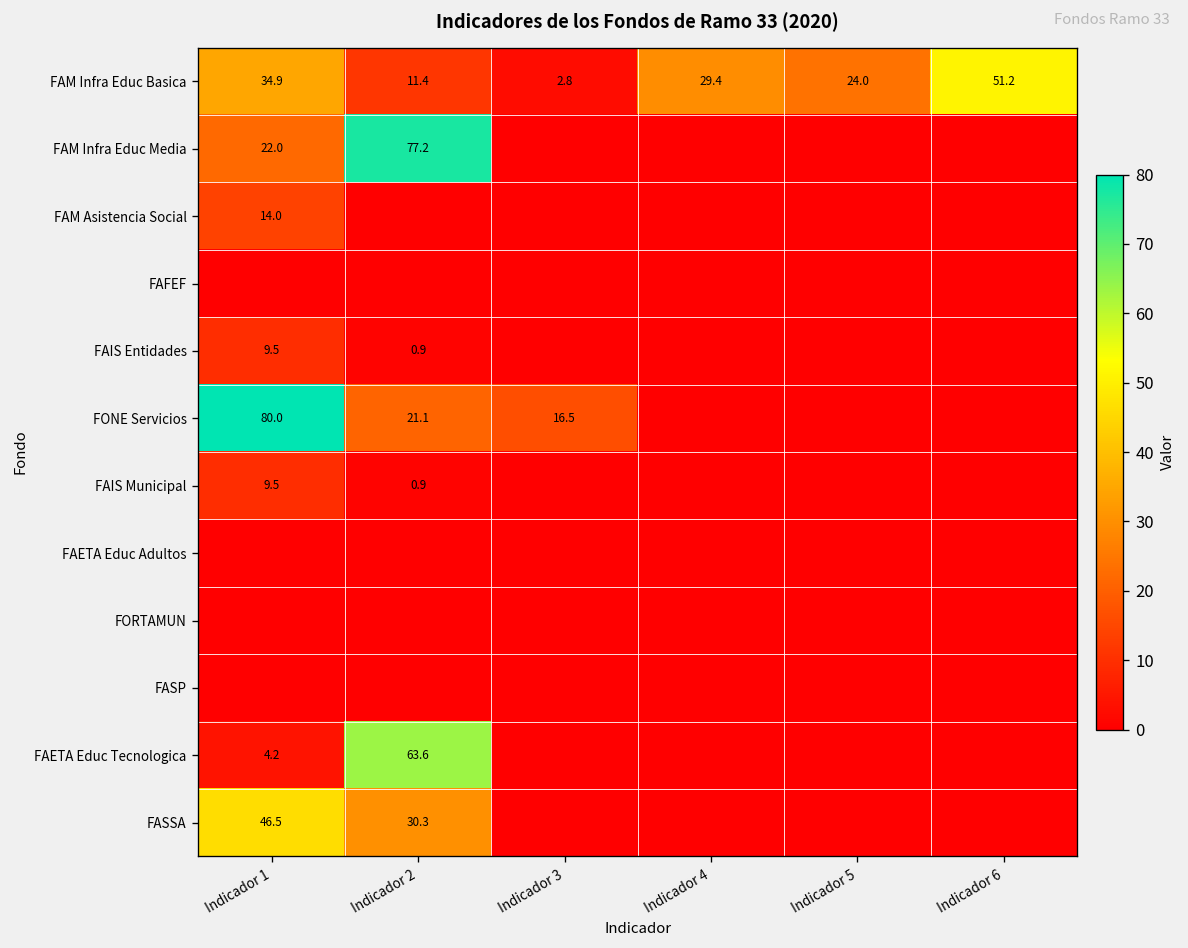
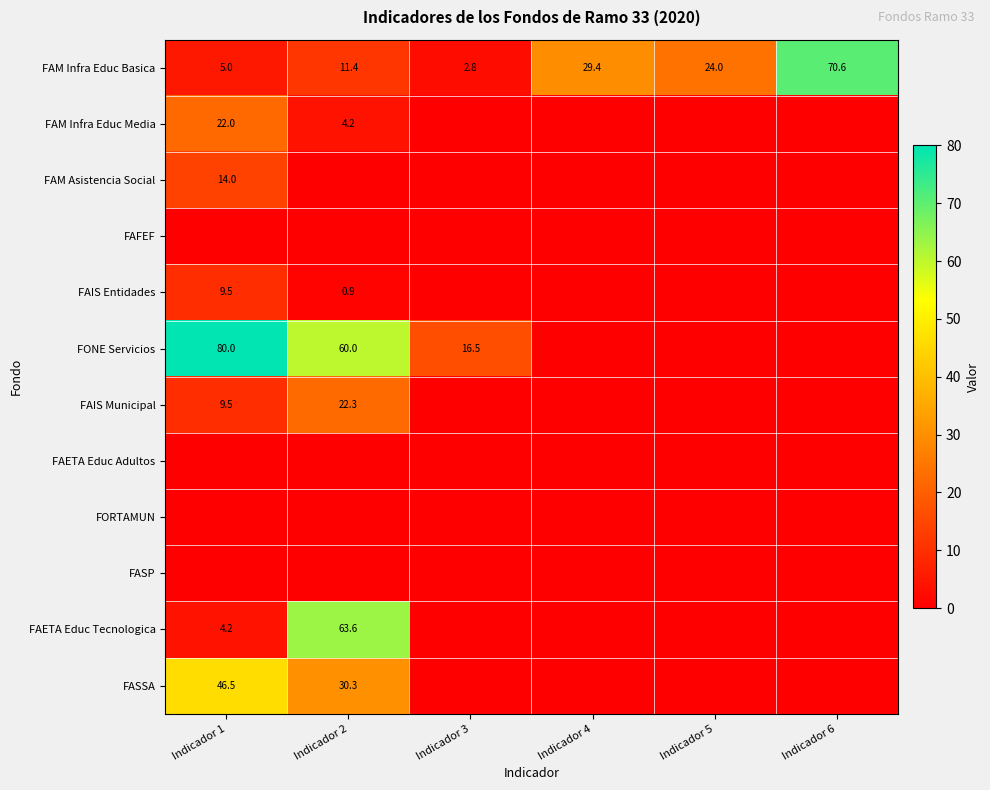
FAM Infra Educ Basica, Indicador 1: 34.9 -> 5.0
FAM Infra Educ Basica, Indicador 6: 51.2 -> 70.6
FAM Infra Educ Media, Indicador 2: 77.2 -> 4.2
FONE Servicios, Indicador 2: 21.1 -> 60.0
FAIS Municipal, Indicador 2: 0.9 -> 22.3
